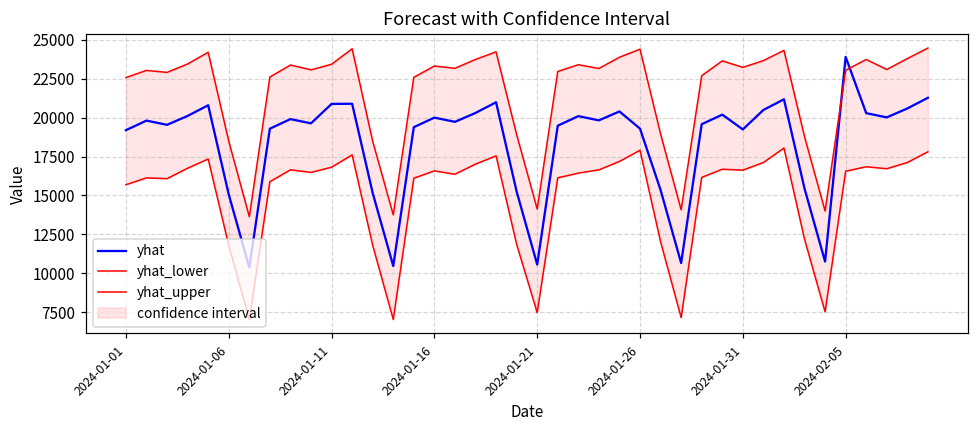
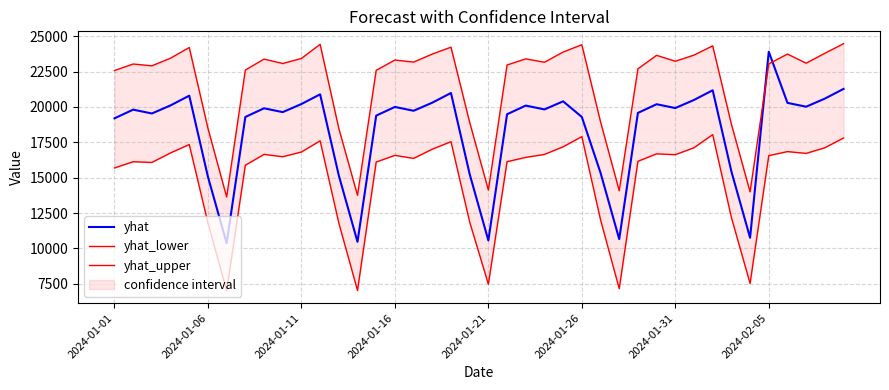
yhat, 2024-01-11: 20900 -> 20200
yhat, 2024-01-31: 19200 -> 19900
